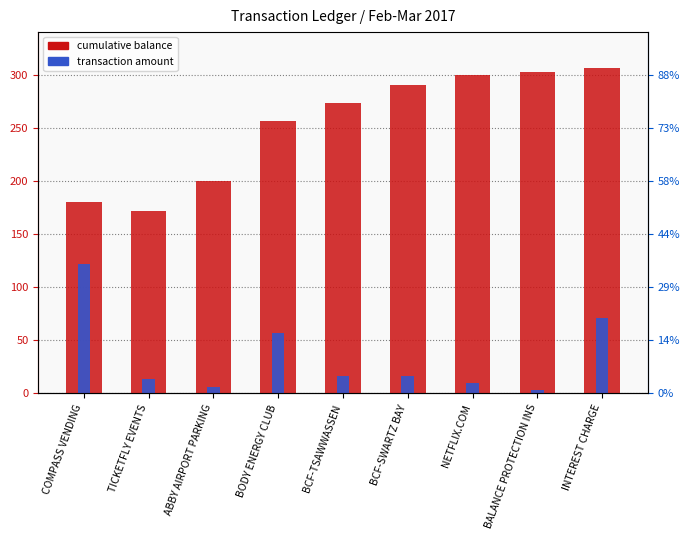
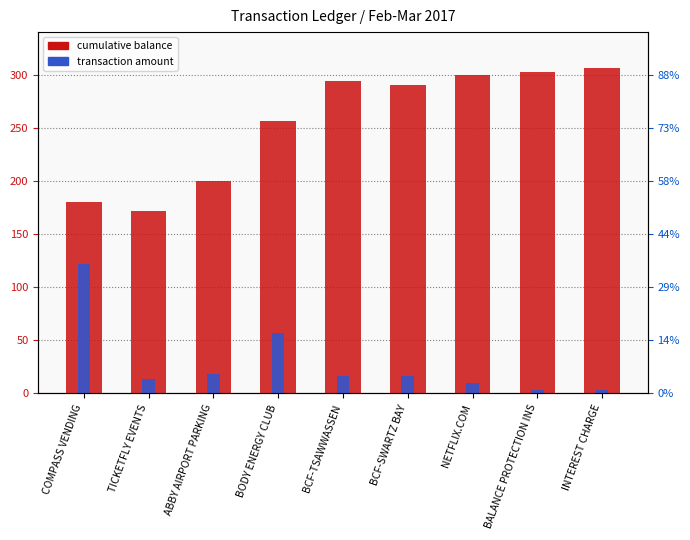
transaction amount, ABBY AIRPORT PARKING: 6 -> 18
cumulative balance, BCF-TSAWWASSEN: 273 -> 294
transaction amount, INTEREST CHARGE: 71 -> 3
